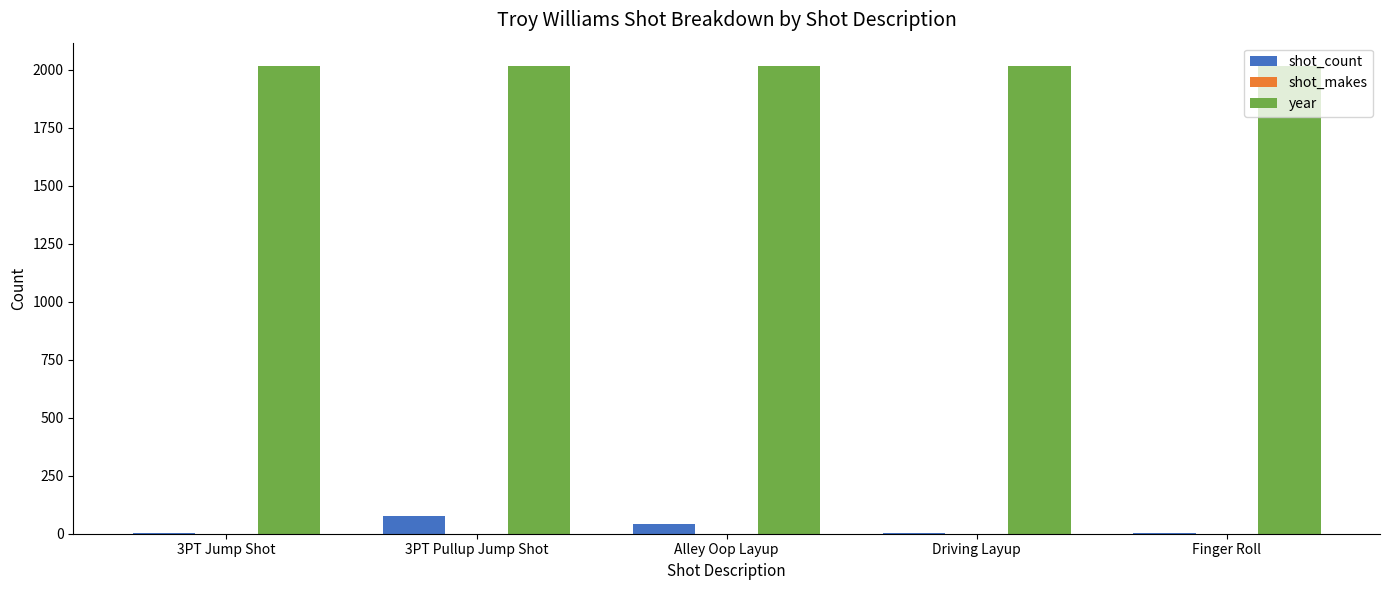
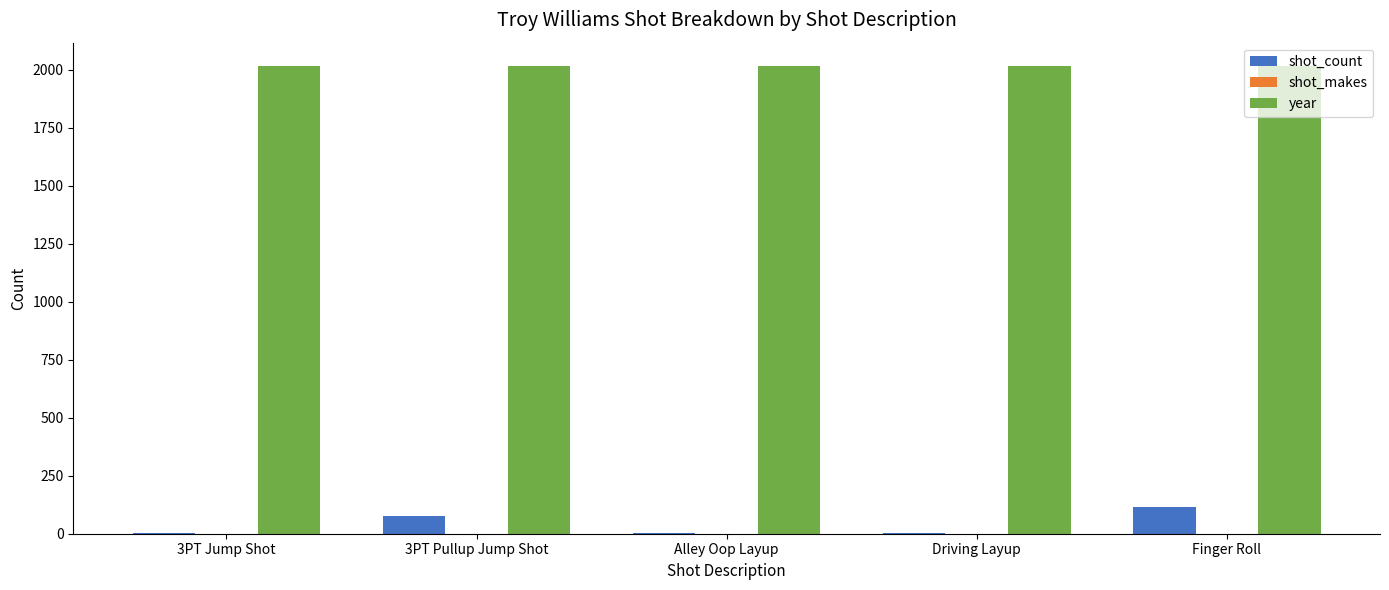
shot_count, Alley Oop Layup: 40 -> 0
shot_count, Finger Roll: 0 -> 120
